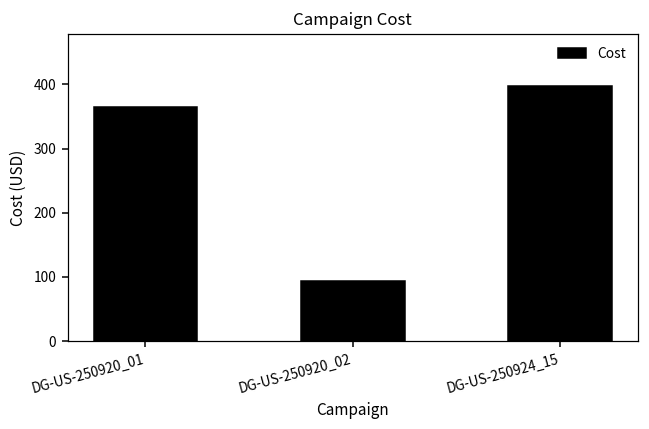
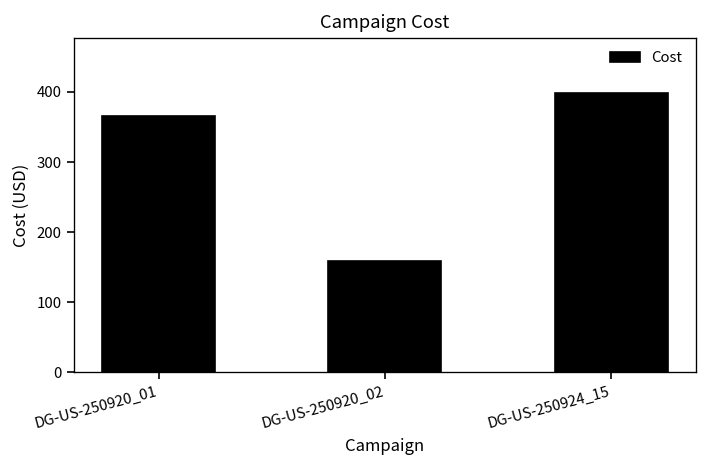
DG-US-250920_02: 90 -> 160
